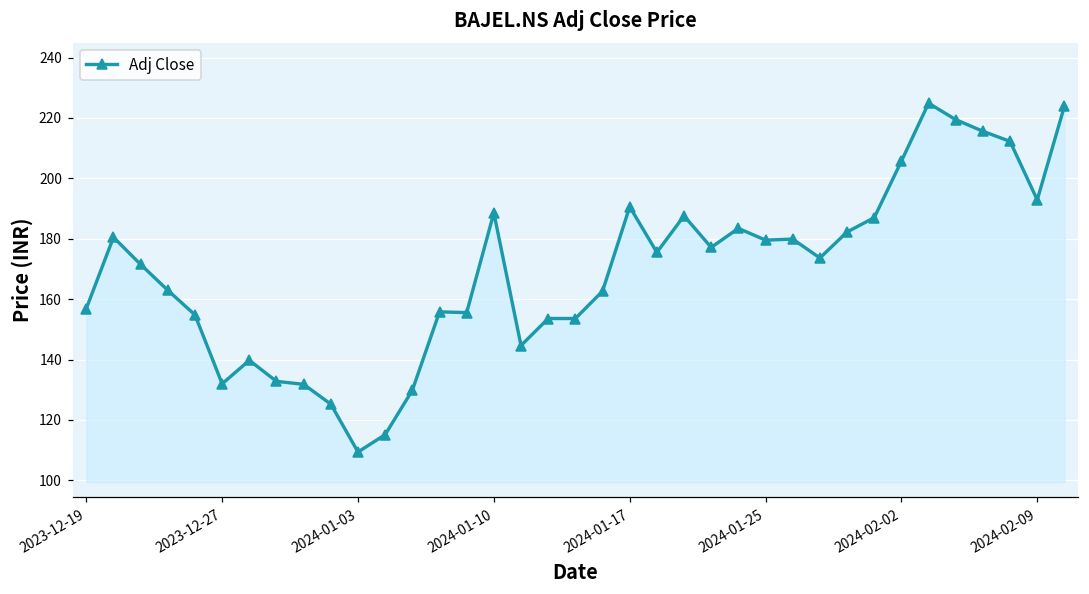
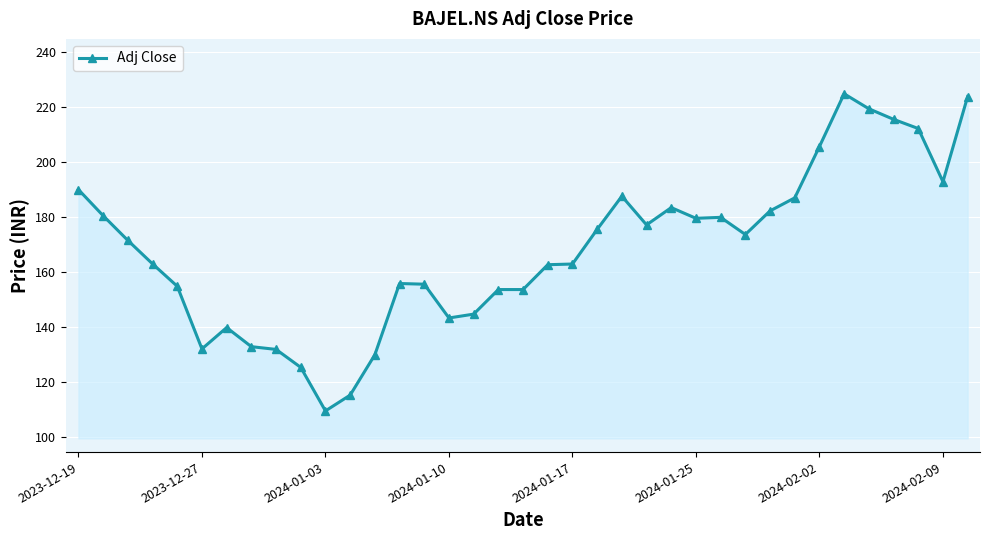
2023-12-19: 157 -> 190
2024-01-10: 189 -> 143
2024-01-17: 191 -> 163
